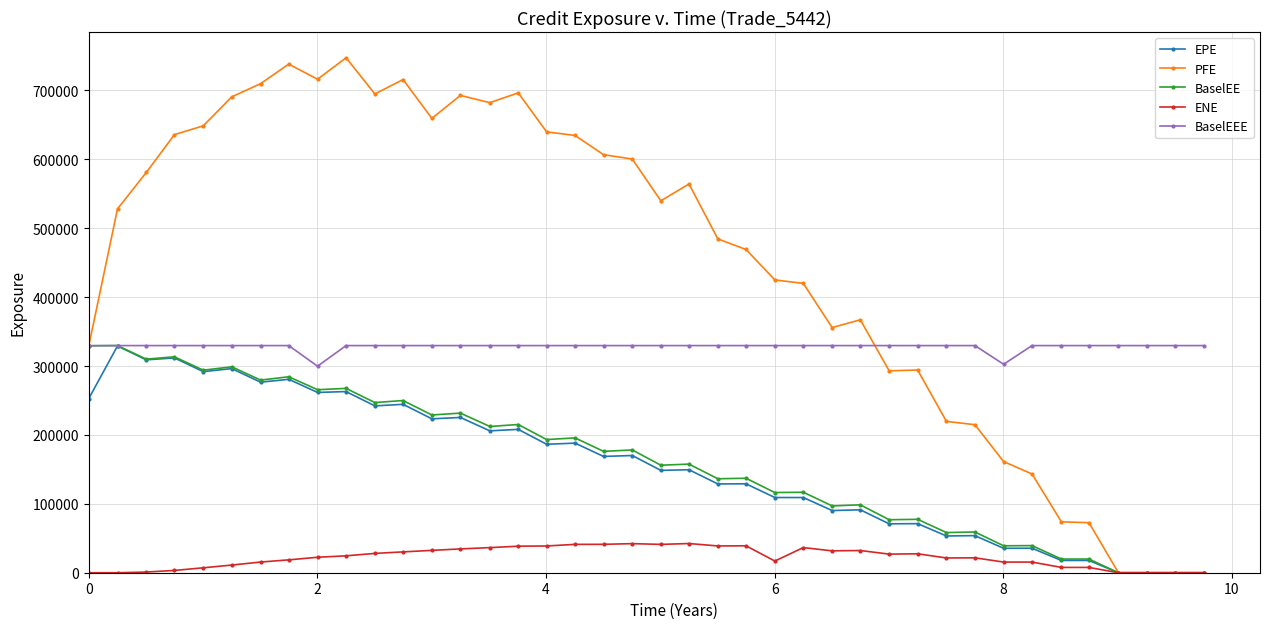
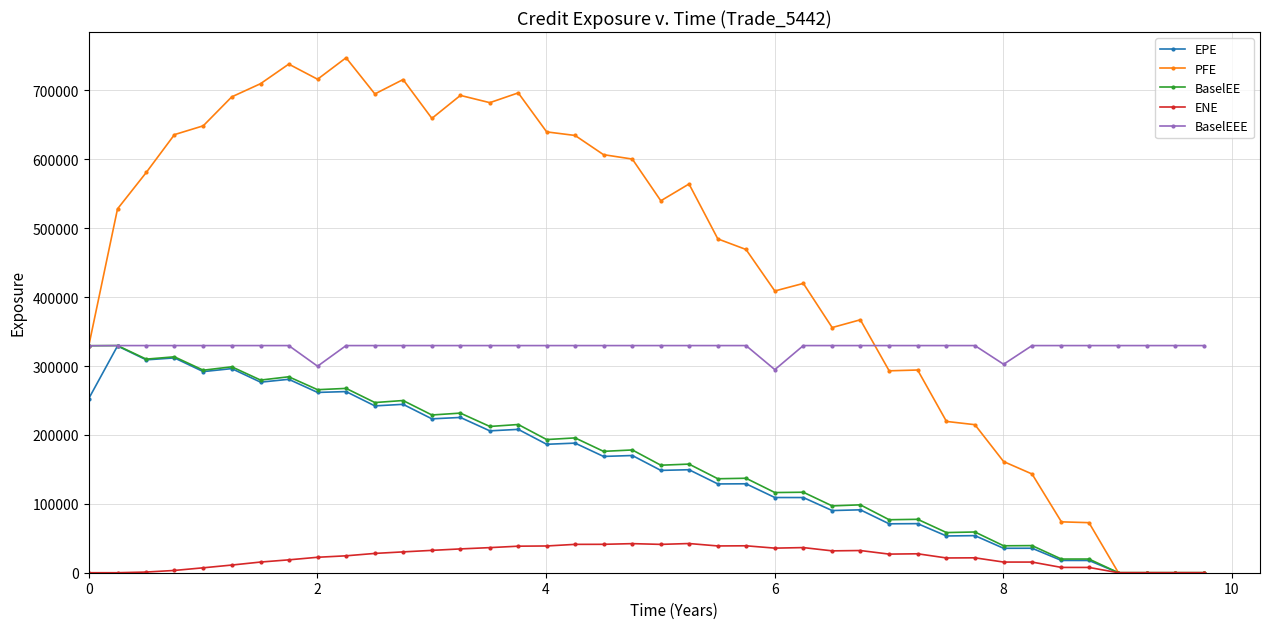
PFE, 6: 430000 -> 410000
ENE, 6: 20000 -> 40000
BaselEEE, 6: 330000 -> 290000
